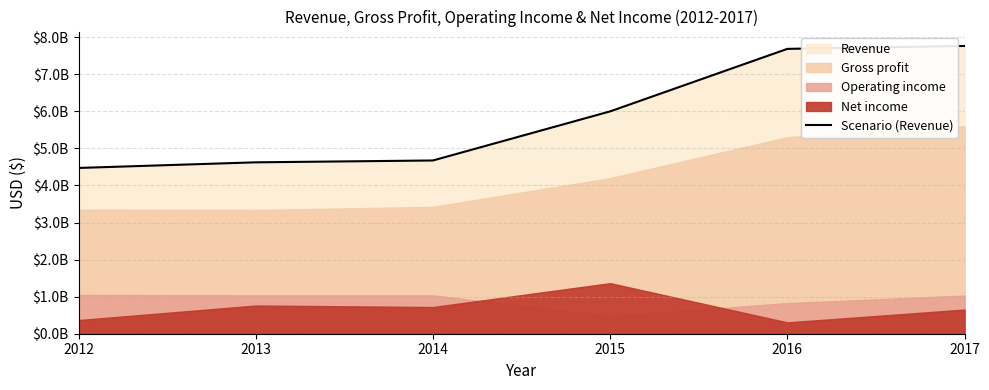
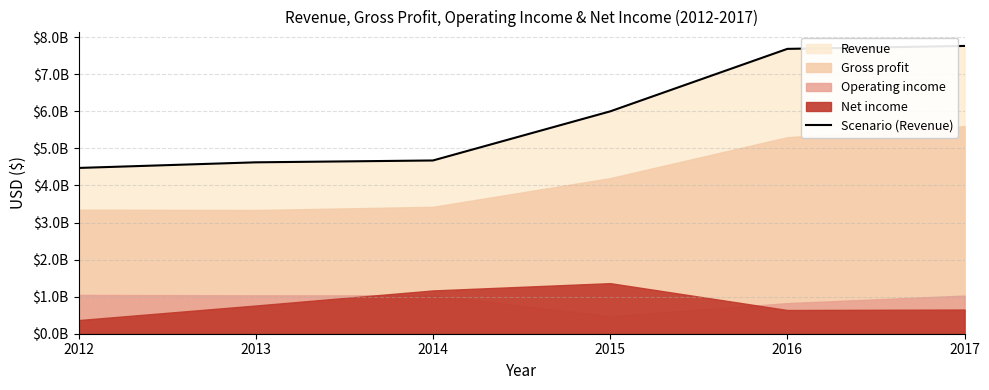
Net income, 2014: $700000000 -> $1200000000
Net income, 2016: $300000000 -> $600000000
